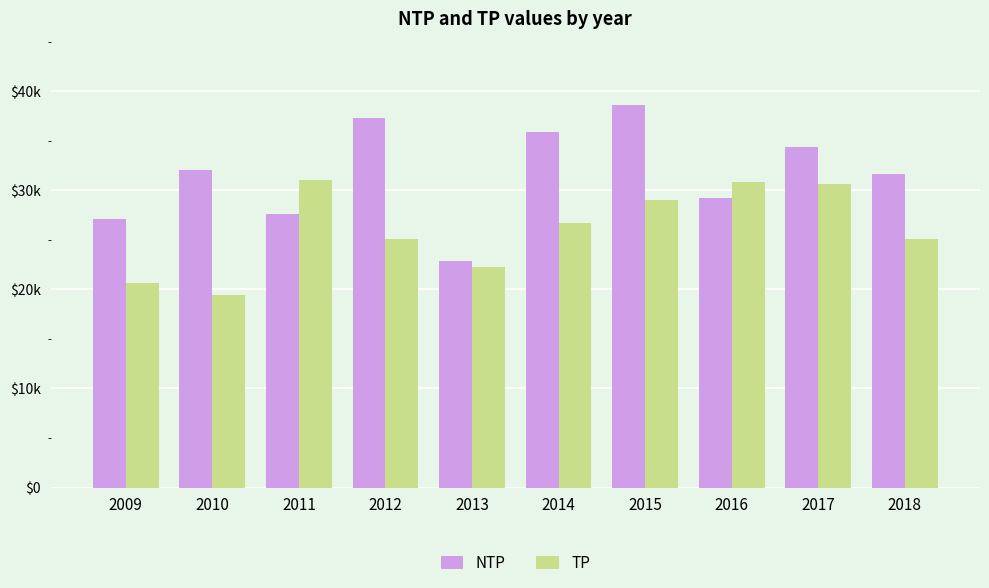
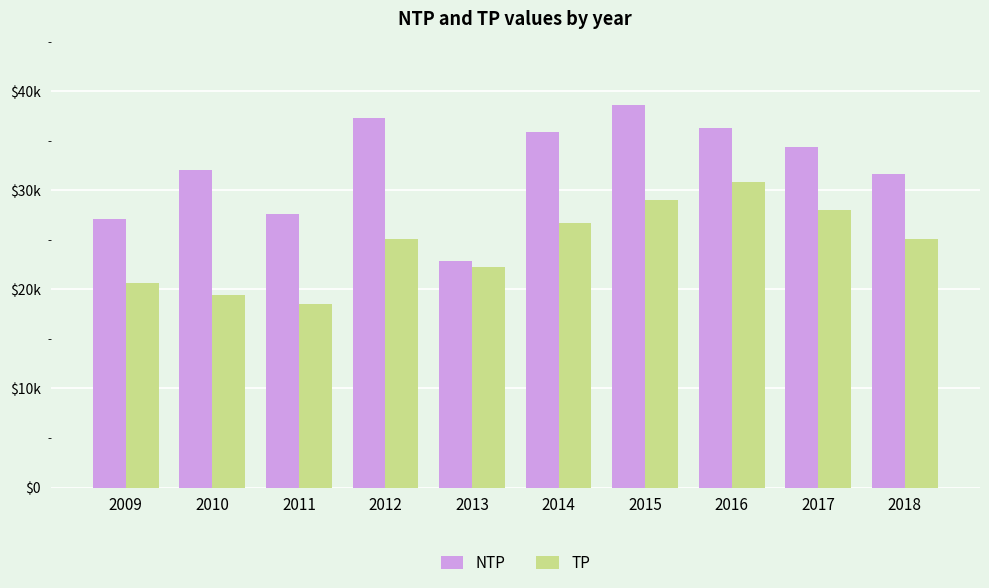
TP, 2011: $31000 -> $19000
NTP, 2016: $29000 -> $36000
TP, 2017: $31000 -> $28000
